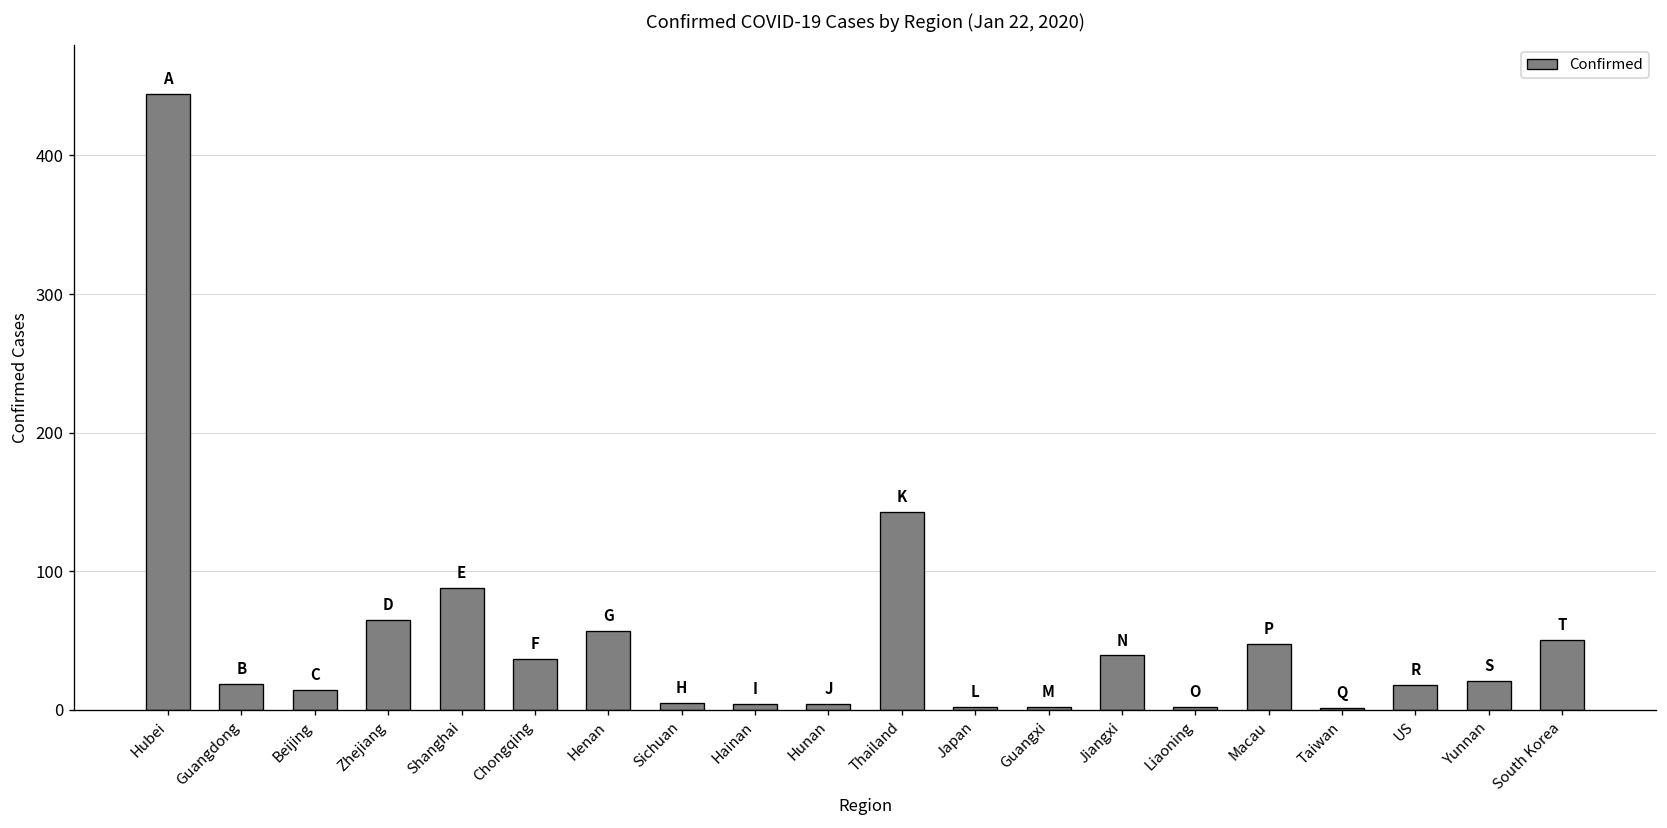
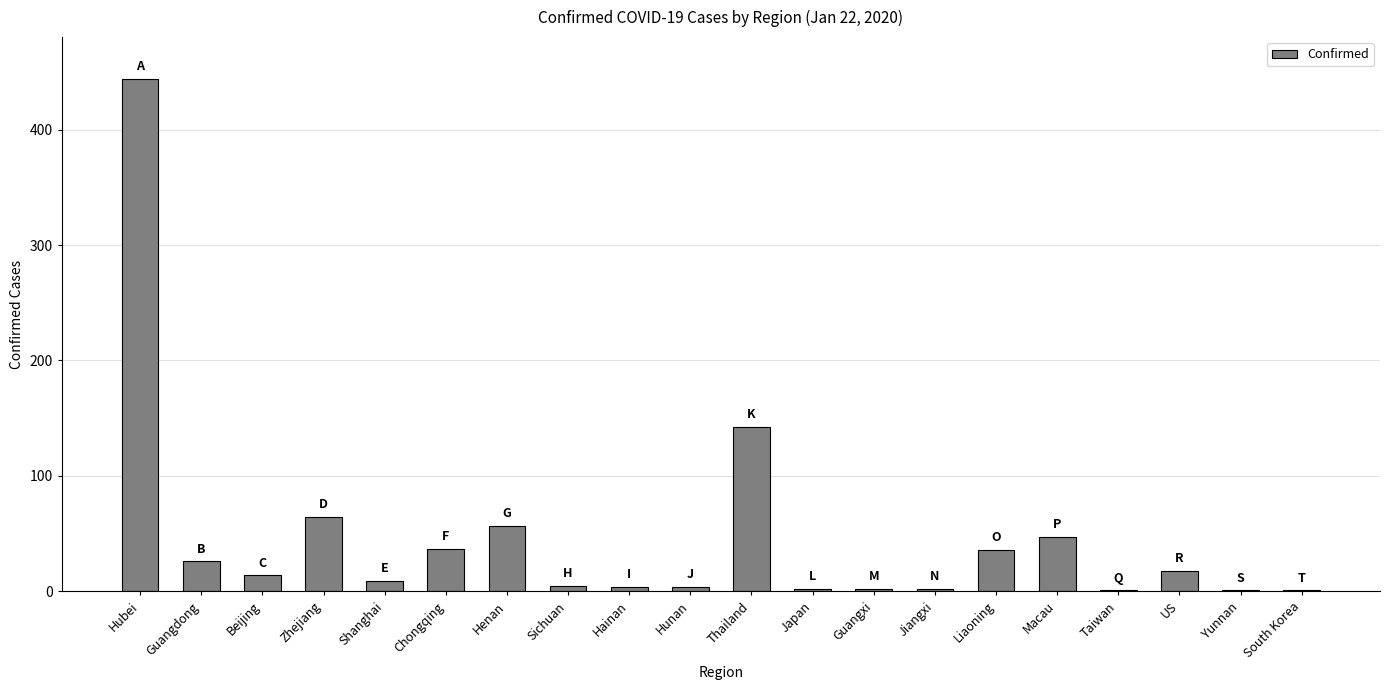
Guangdong: 19 -> 26
Shanghai: 88 -> 9
Jiangxi: 39 -> 2
Liaoning: 2 -> 36
Yunnan: 21 -> 1
South Korea: 50 -> 1
